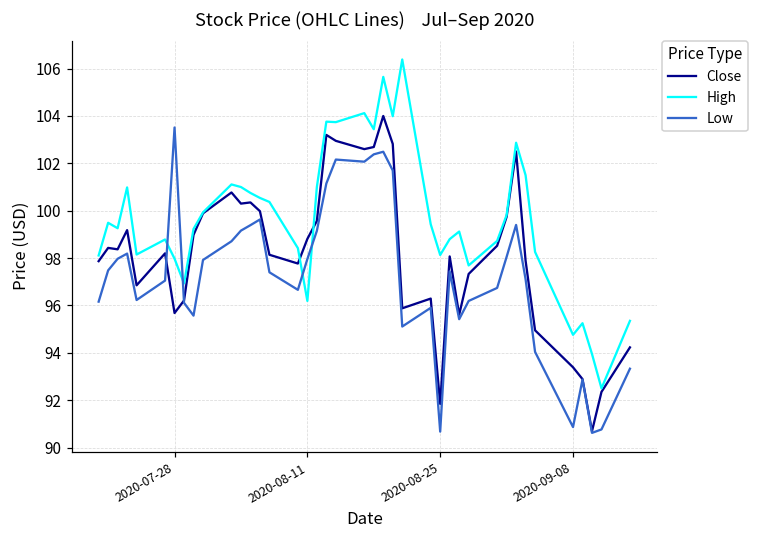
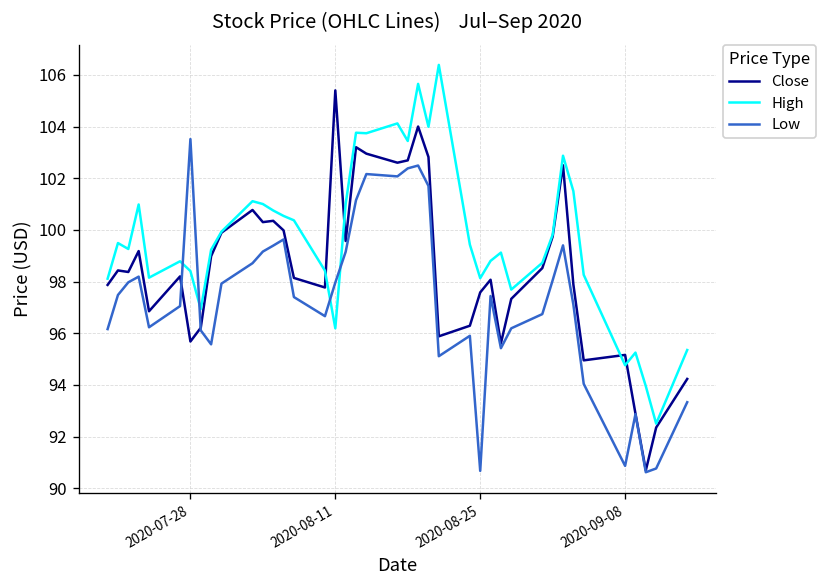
High, 2020-07-28: 98.0 -> 98.4
Close, 2020-08-11: 98.8 -> 105.4
Close, 2020-08-25: 91.8 -> 97.6
Close, 2020-09-08: 93.4 -> 95.2
